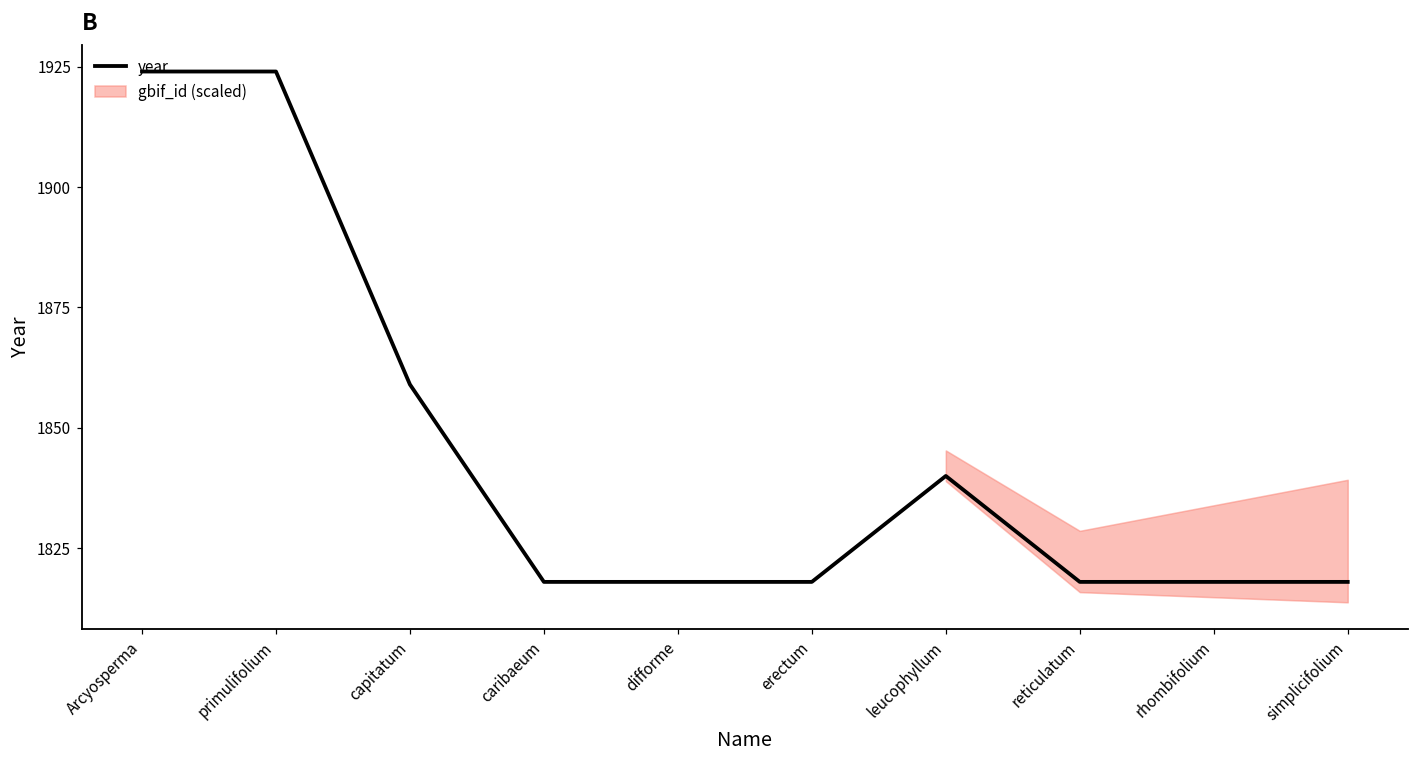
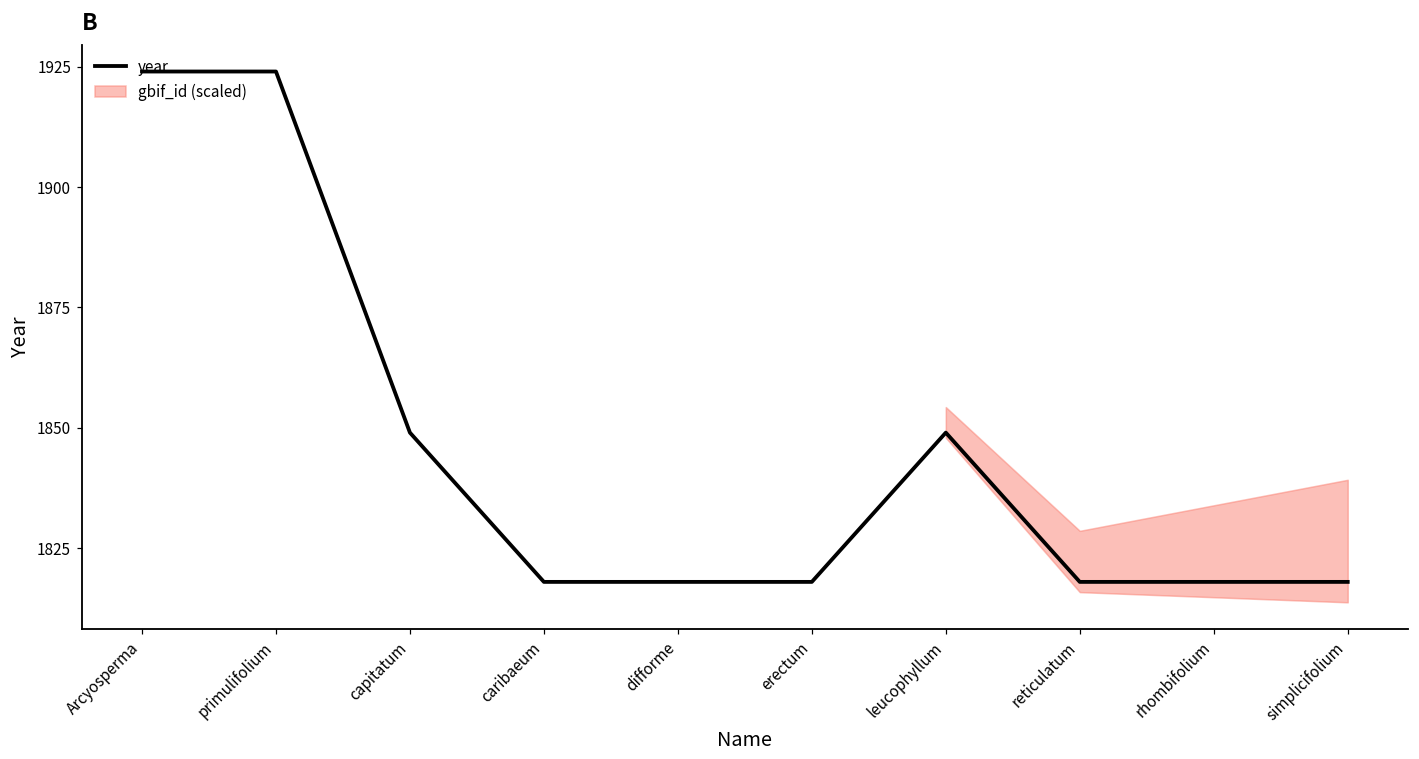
year, capitatum: 1859 -> 1849
year, leucophyllum: 1840 -> 1849
